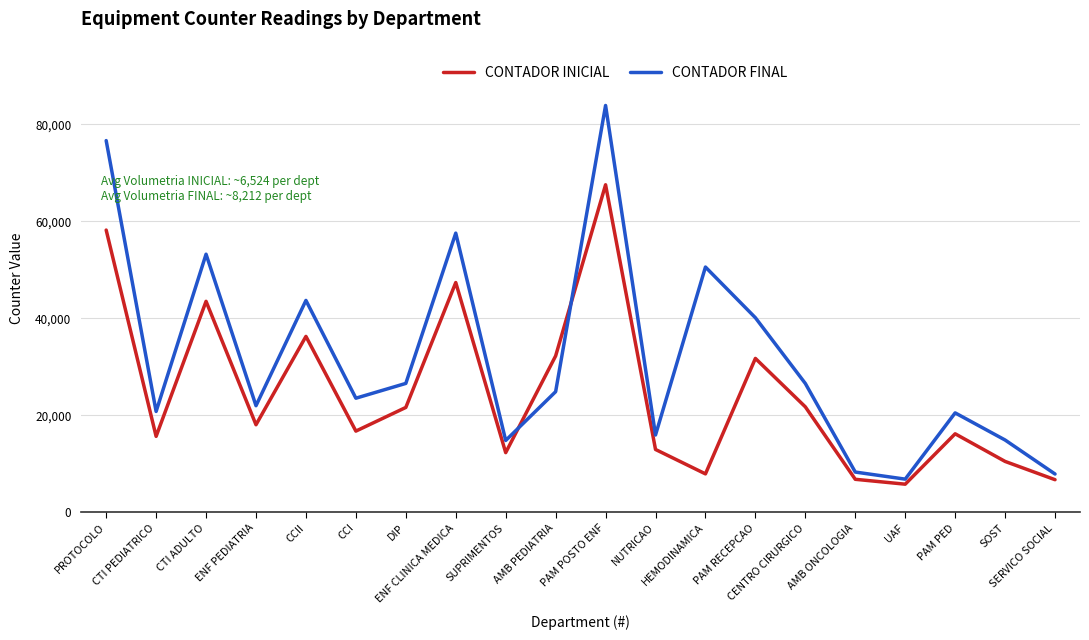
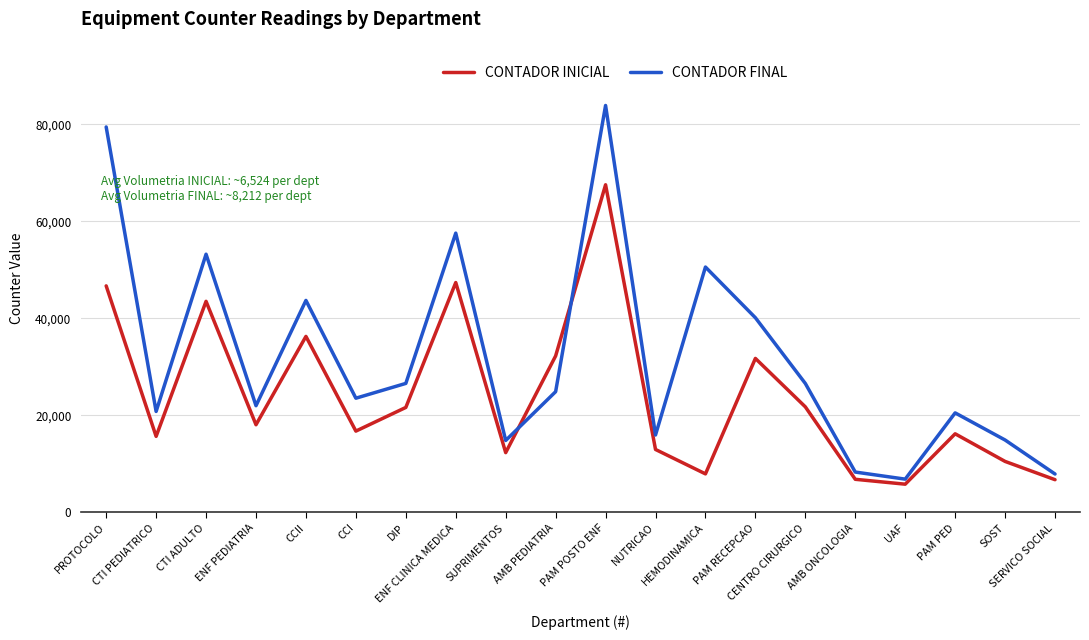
CONTADOR INICIAL, PROTOCOLO: 58,000 -> 47,000
CONTADOR FINAL, PROTOCOLO: 77,000 -> 79,000
